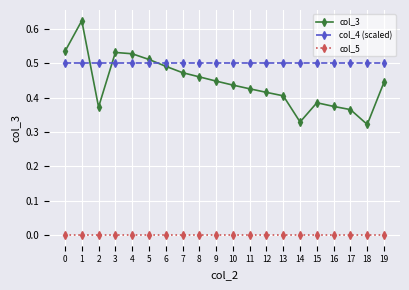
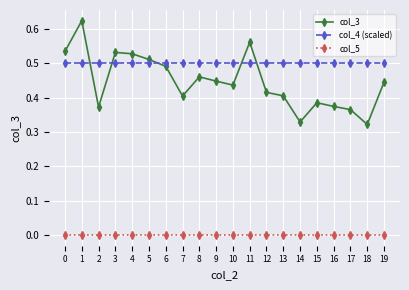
col_3, 7: 0.47 -> 0.40
col_3, 11: 0.43 -> 0.56
